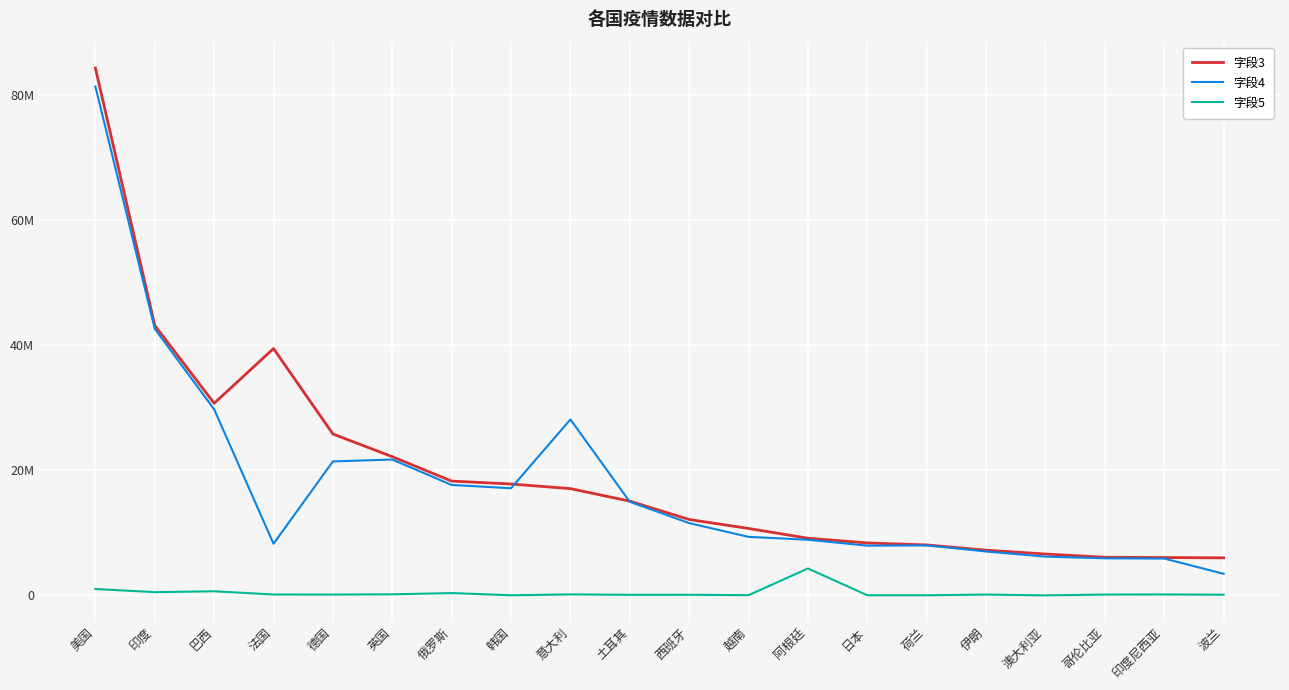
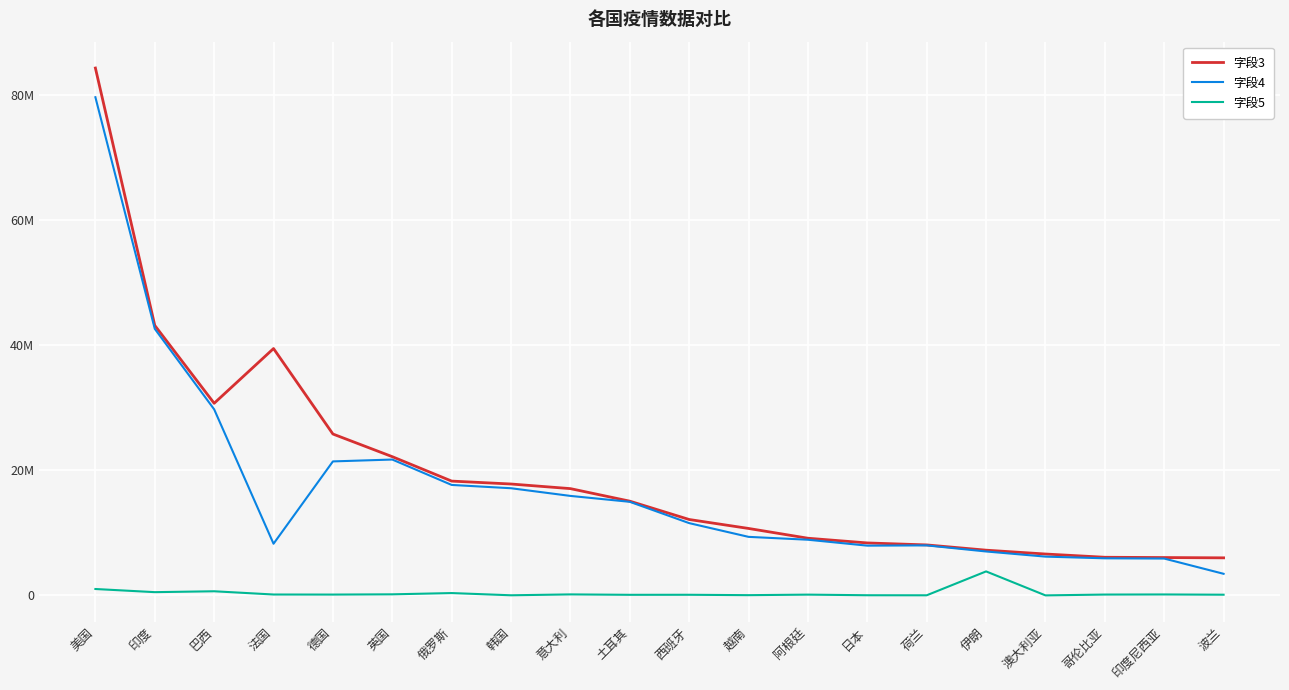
字段4, 美国: 81000000 -> 80000000
字段4, 意大利: 28000000 -> 16000000
字段5, 阿根廷: 4000000 -> 0
字段5, 伊朗: 0 -> 4000000
